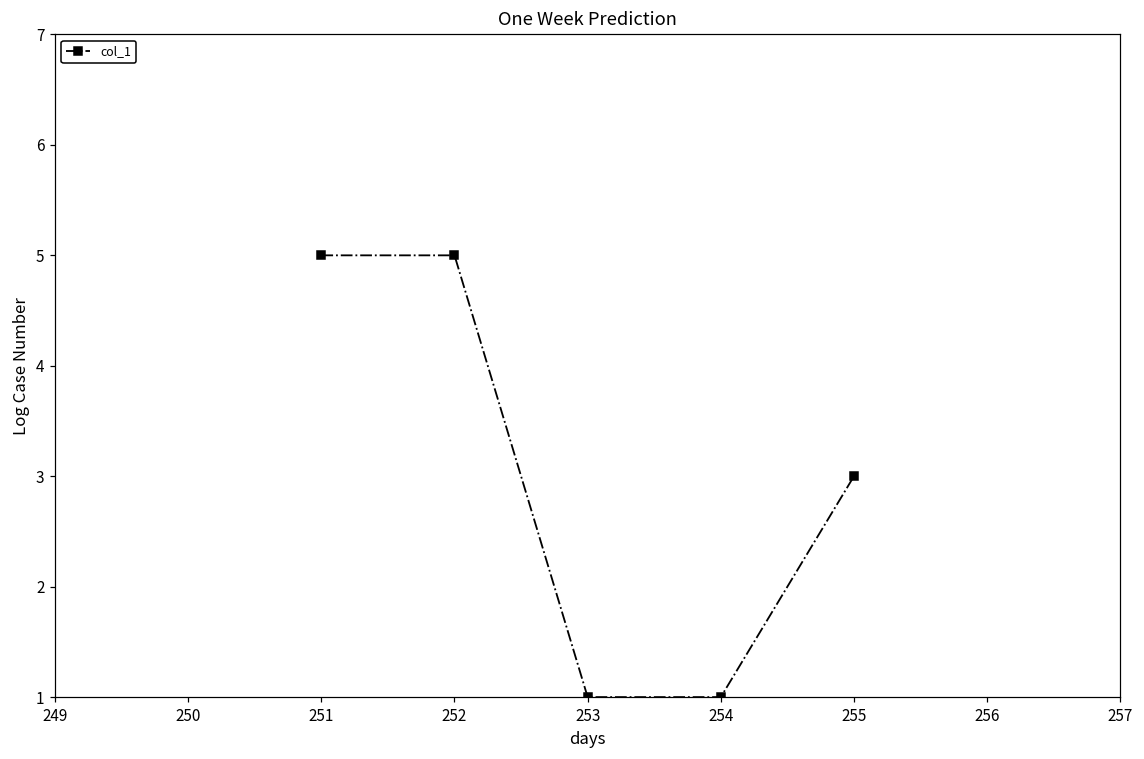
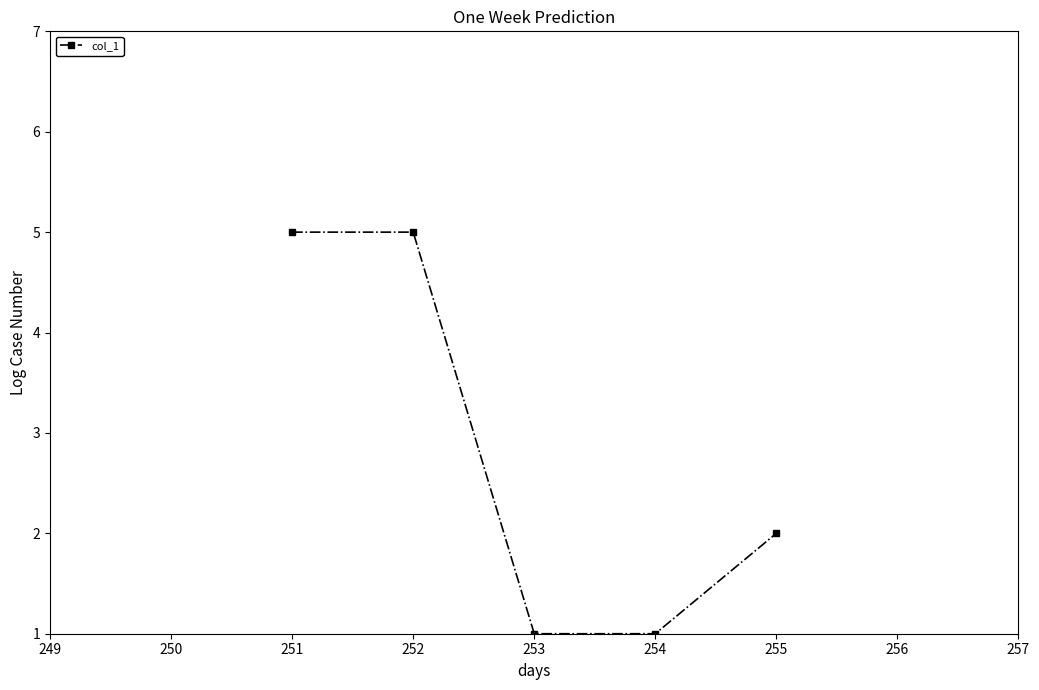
255: 3 -> 2
